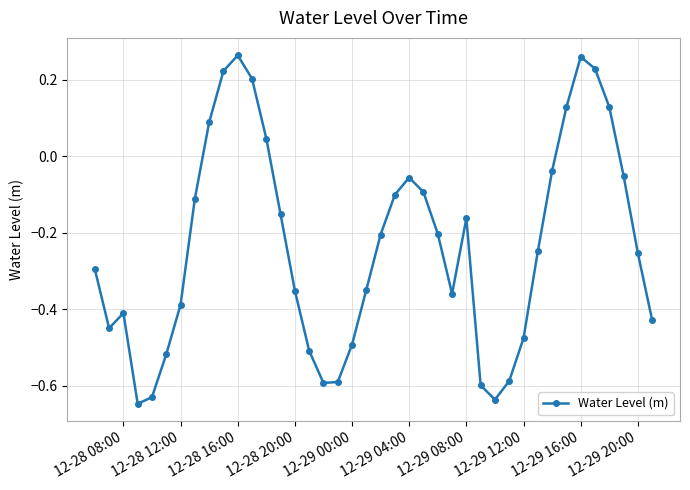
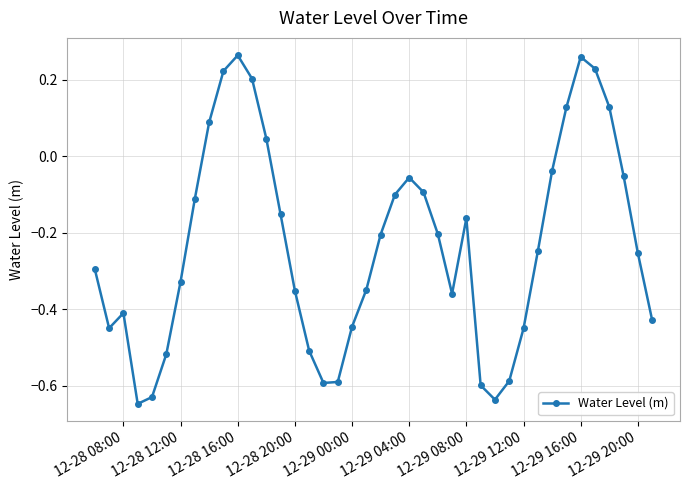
12-28 12:00: -0.39 -> -0.33
12-29 00:00: -0.49 -> -0.45
12-29 12:00: -0.48 -> -0.45
